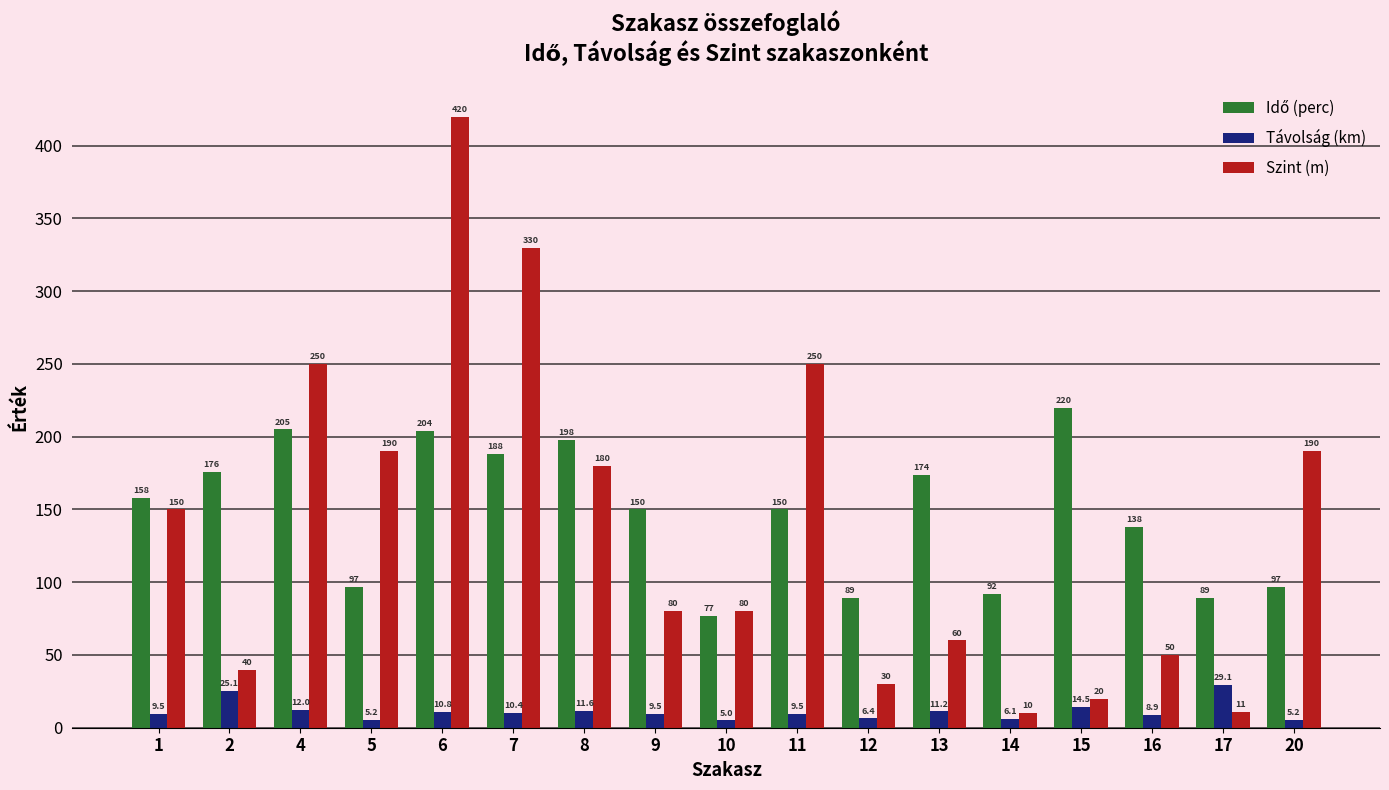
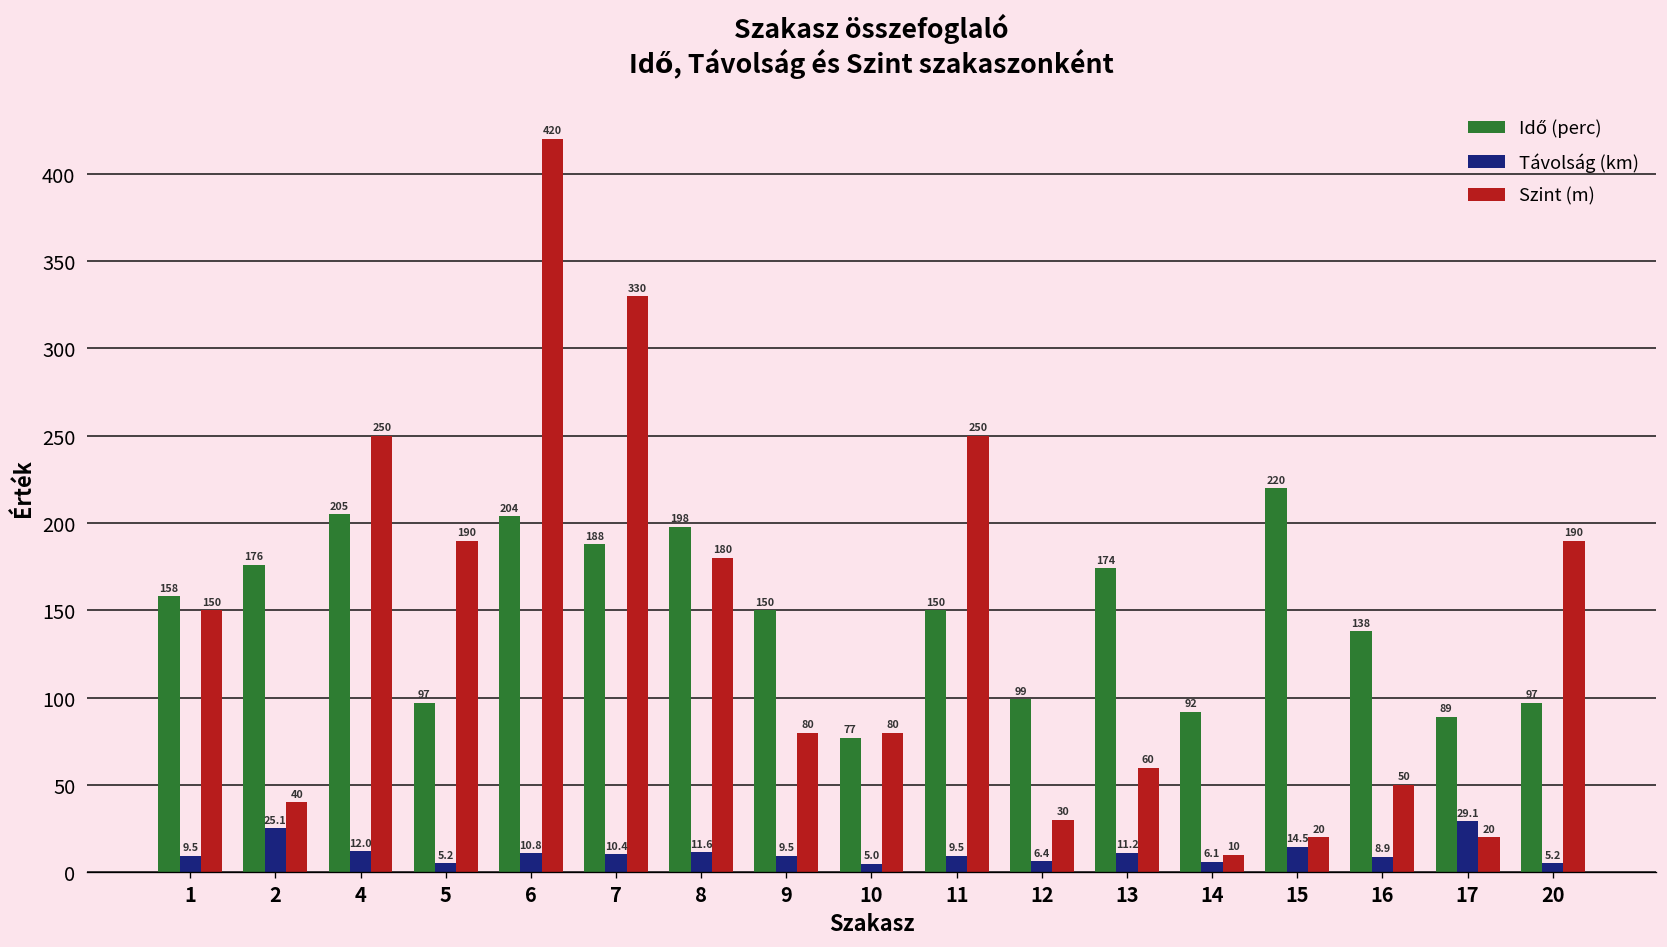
Idő (perc), 12: 89 -> 99
Szint (m), 17: 11 -> 20
